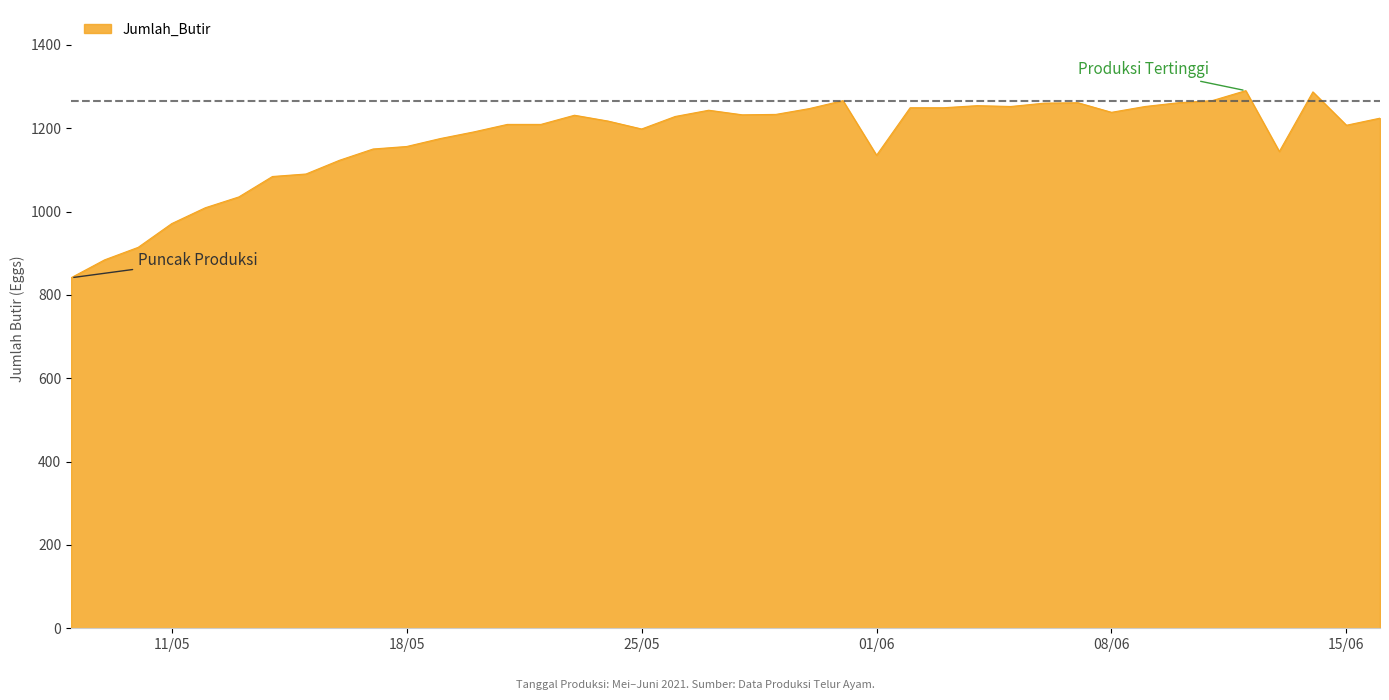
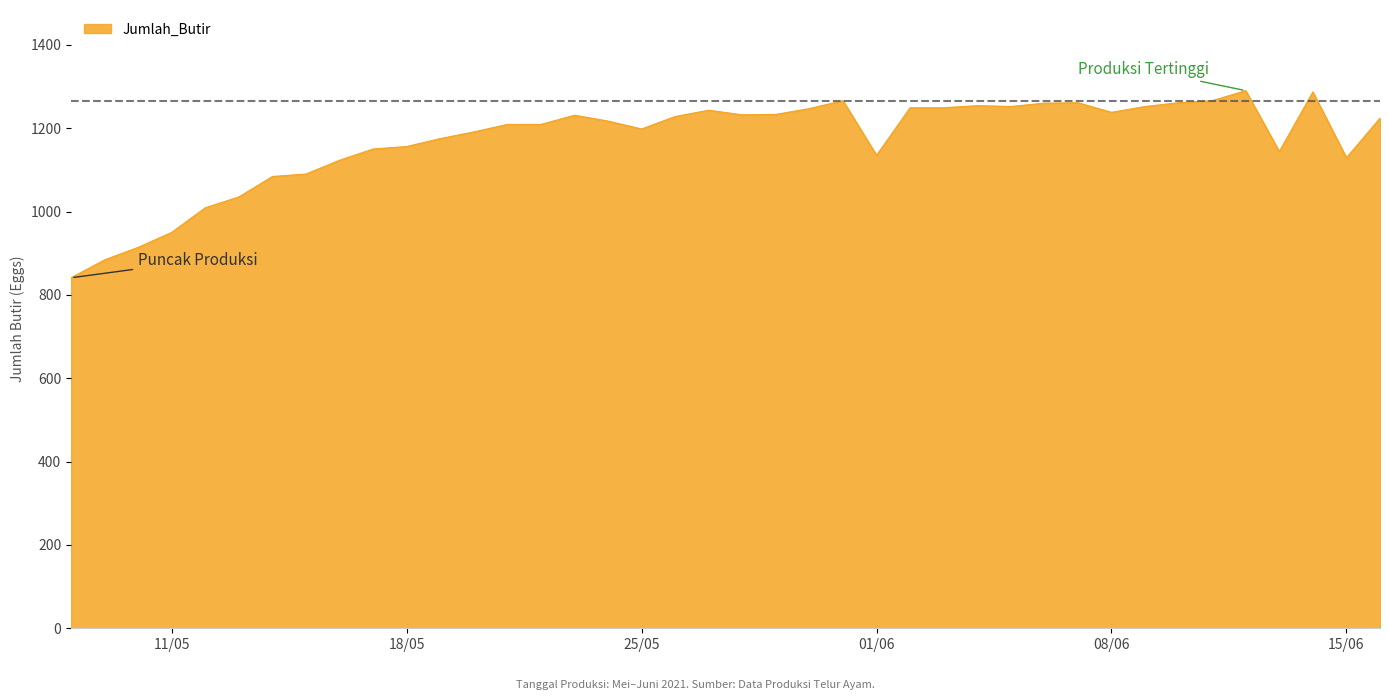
11/05: 970 -> 950
15/06: 1210 -> 1130
